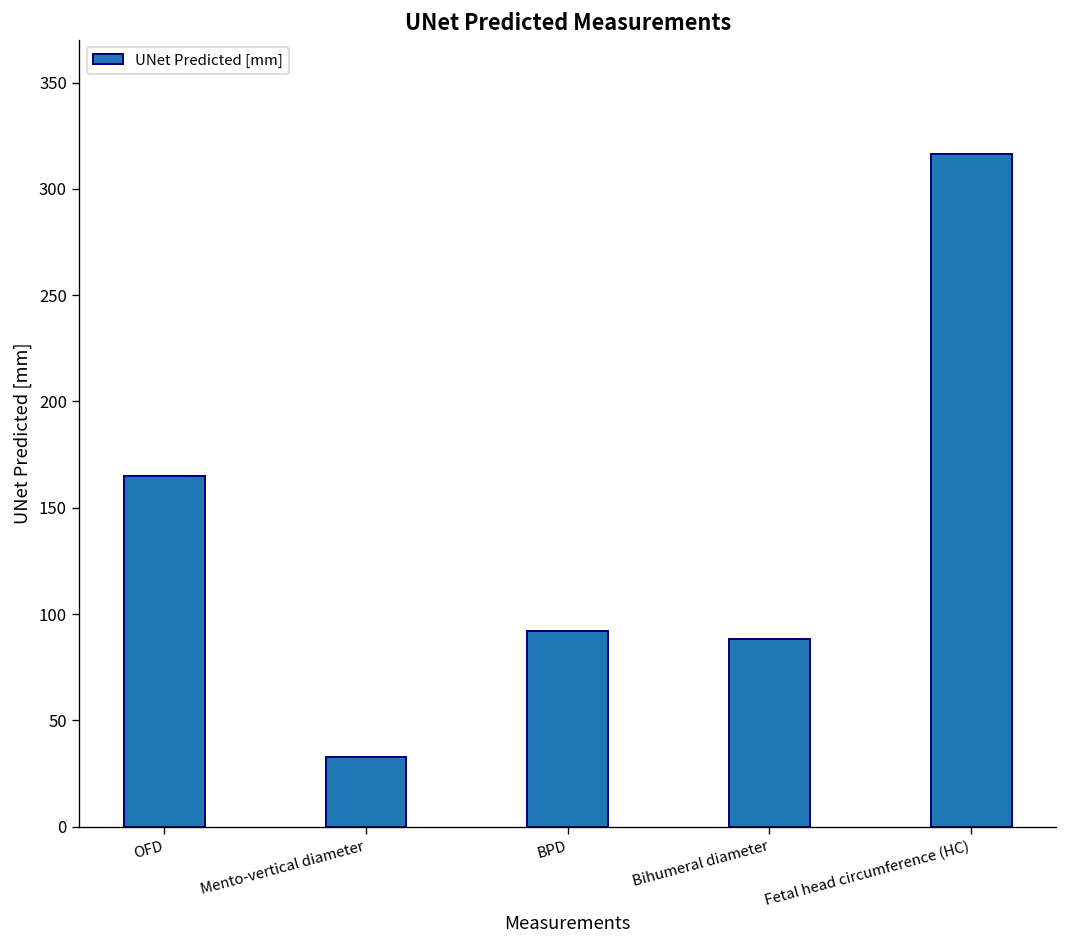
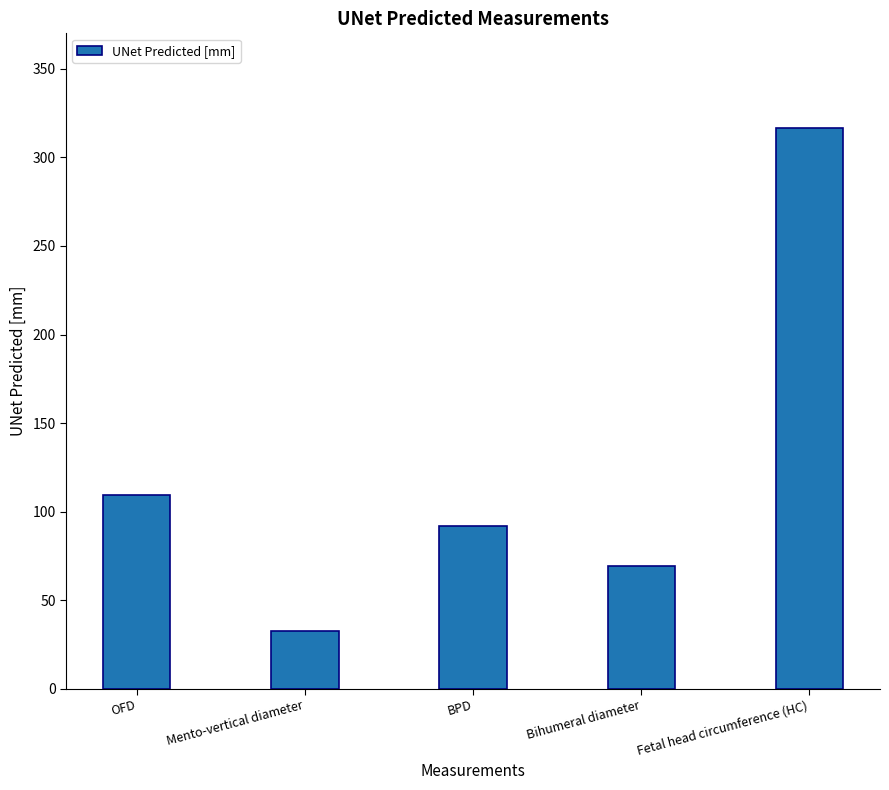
OFD: 165 -> 109
Bihumeral diameter: 88 -> 69
